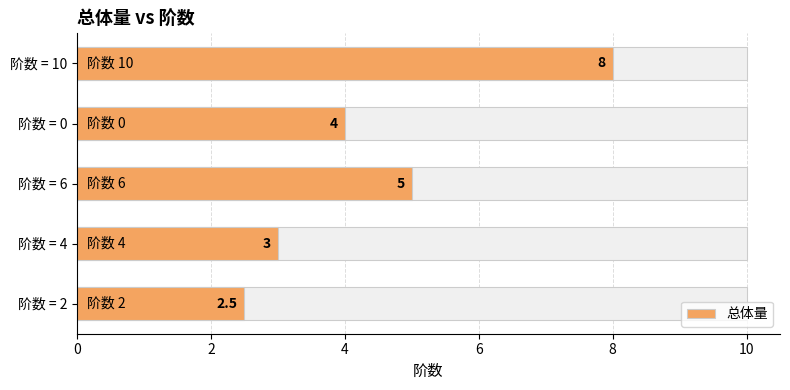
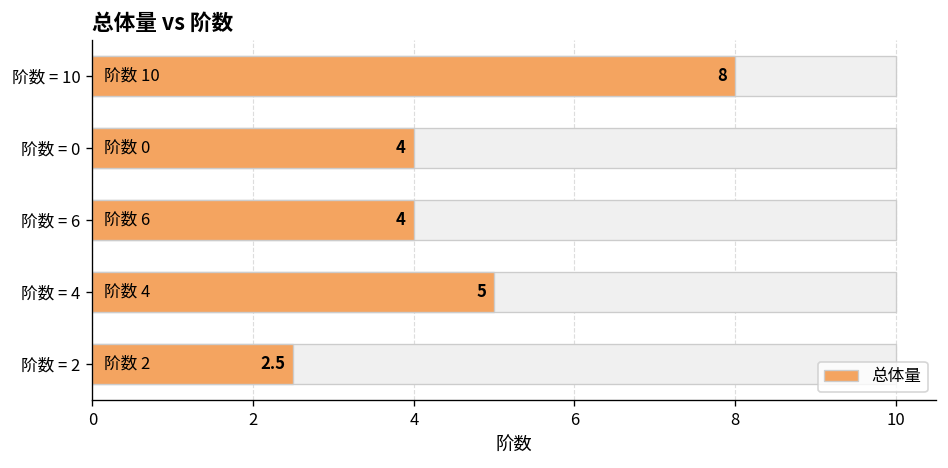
总体量, 阶数 = 6: 5 -> 4
总体量, 阶数 = 4: 3 -> 5
